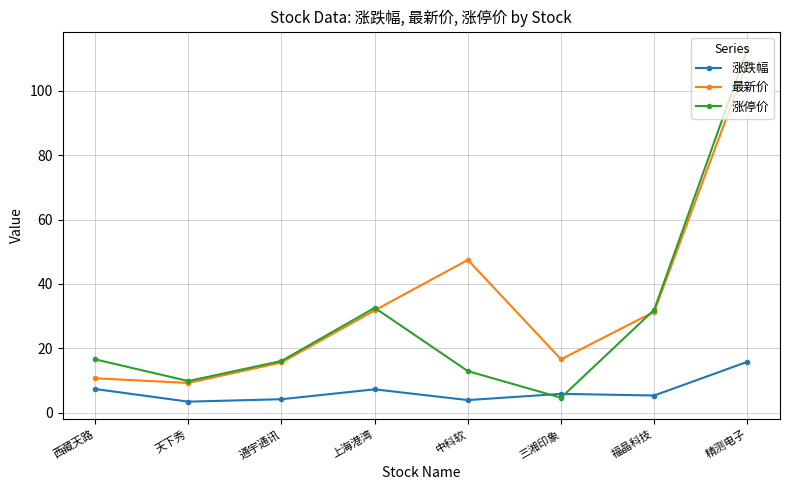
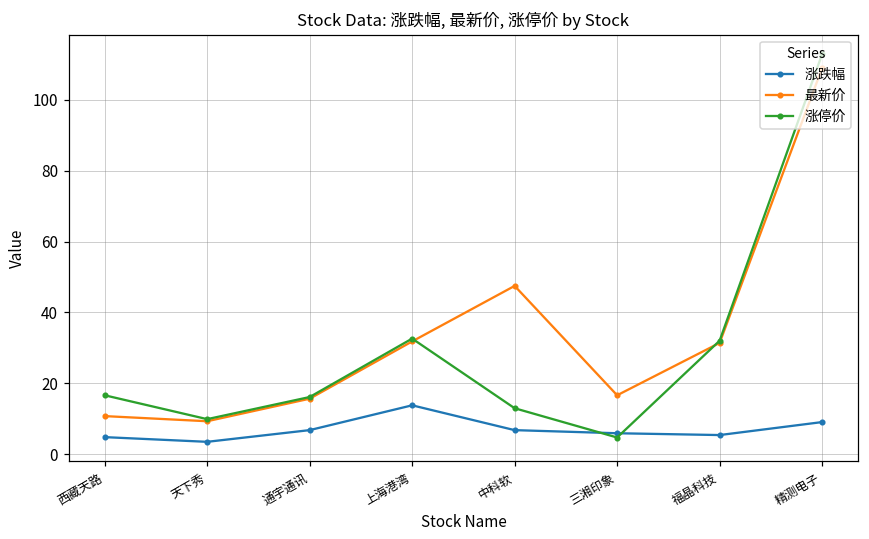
涨跌幅, 西藏天路: 7 -> 5
涨跌幅, 通宇通讯: 4 -> 7
涨跌幅, 上海港湾: 7 -> 14
涨跌幅, 中科软: 4 -> 7
涨跌幅, 精测电子: 16 -> 9
